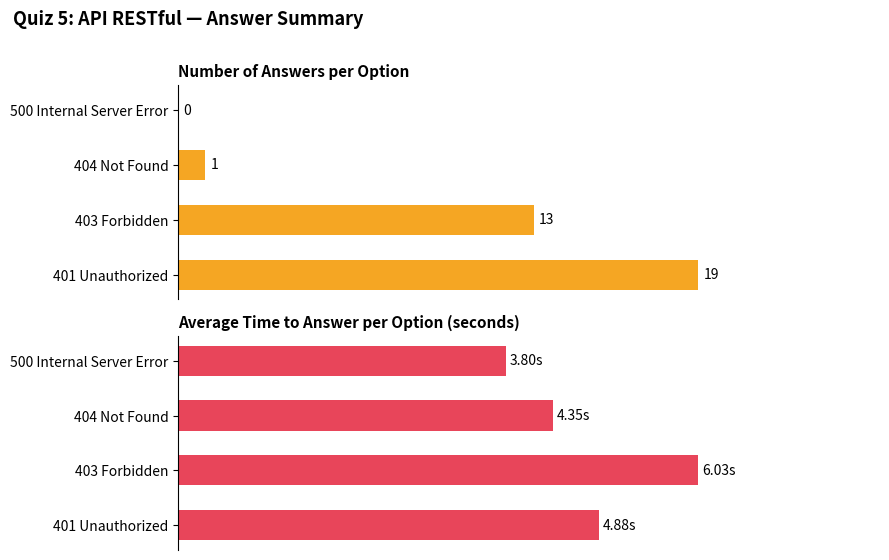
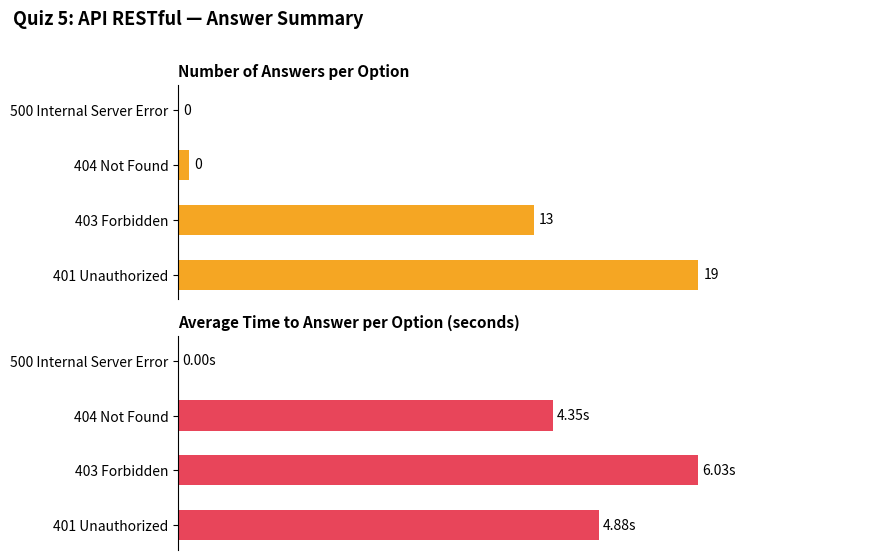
Number of Answers per Option, 404 Not Found: 1 -> 0
Average Time to Answer per Option (seconds), 500 Internal Server Error: 3.80s -> 0.00s
